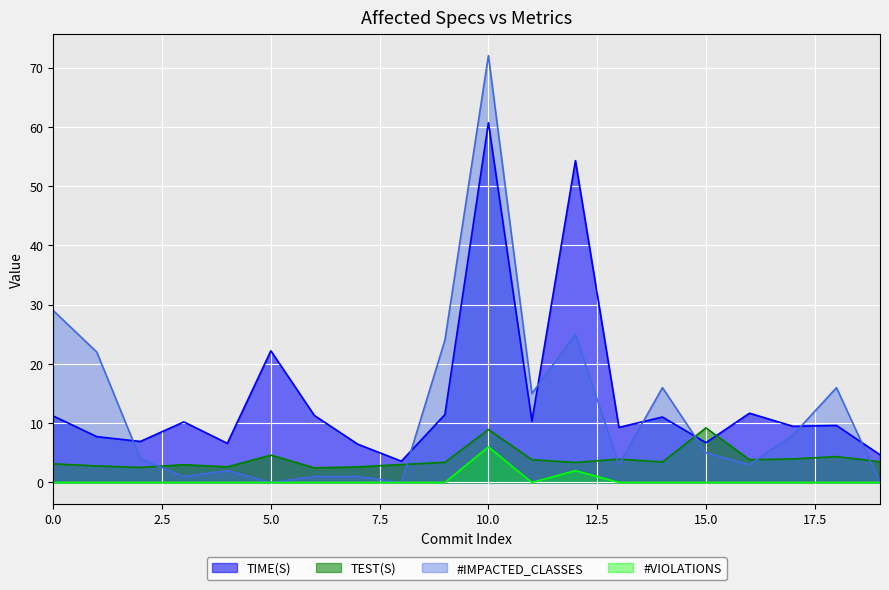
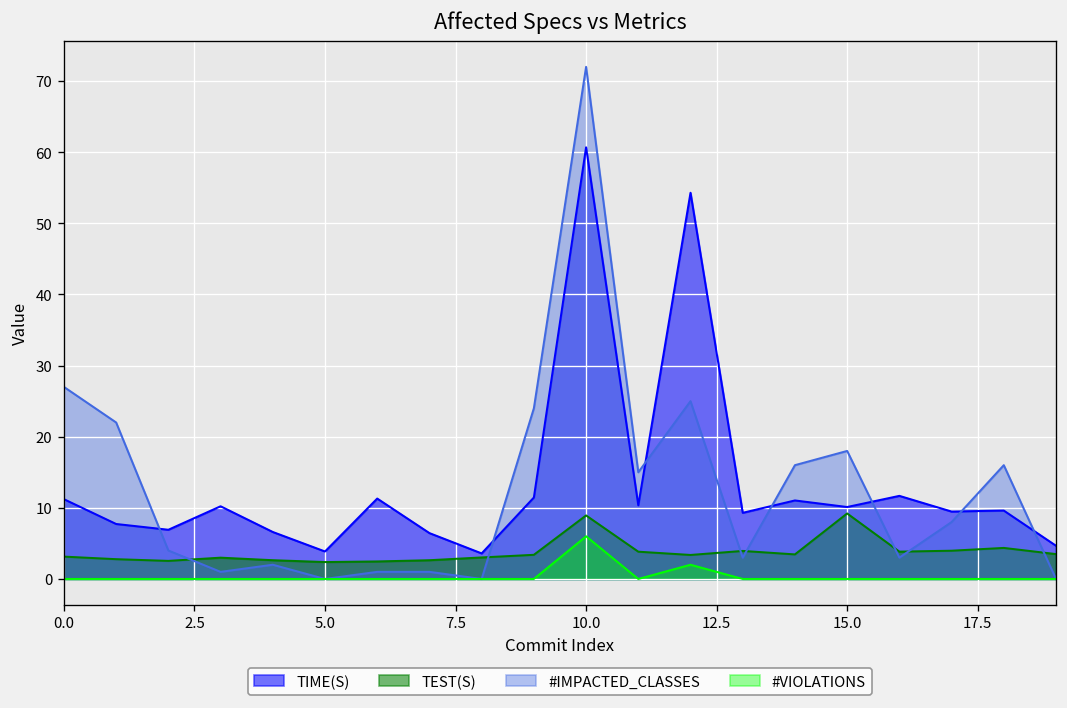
#IMPACTED_CLASSES, 0.0: 29 -> 27
TIME(S), 5.0: 22 -> 4
TEST(S), 5.0: 5 -> 2
TIME(S), 15.0: 7 -> 10
#IMPACTED_CLASSES, 15.0: 5 -> 18
